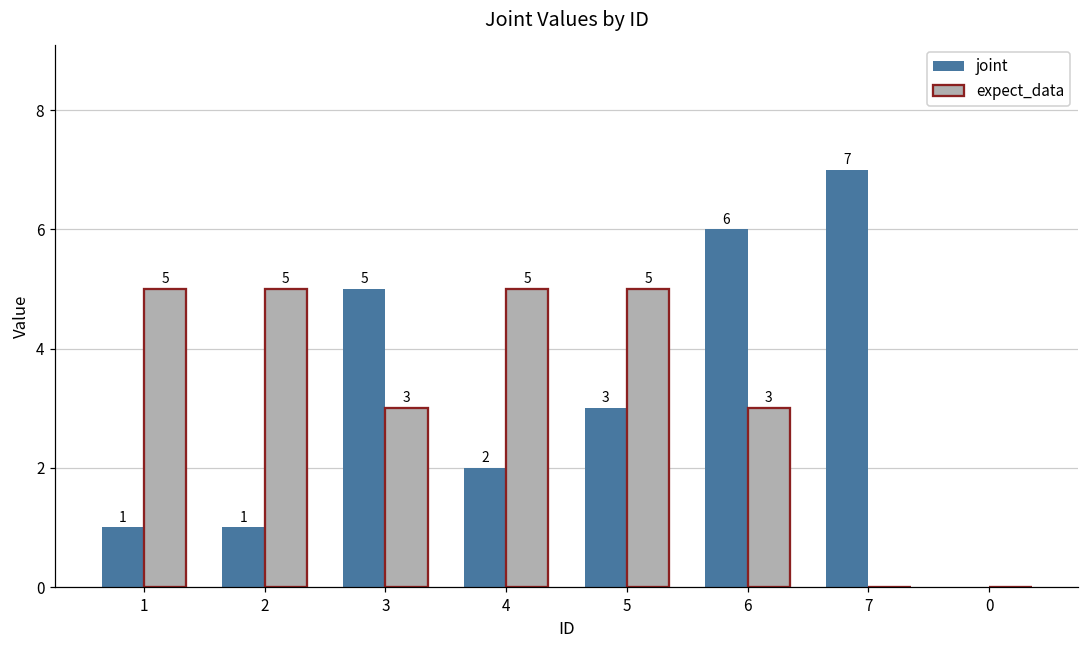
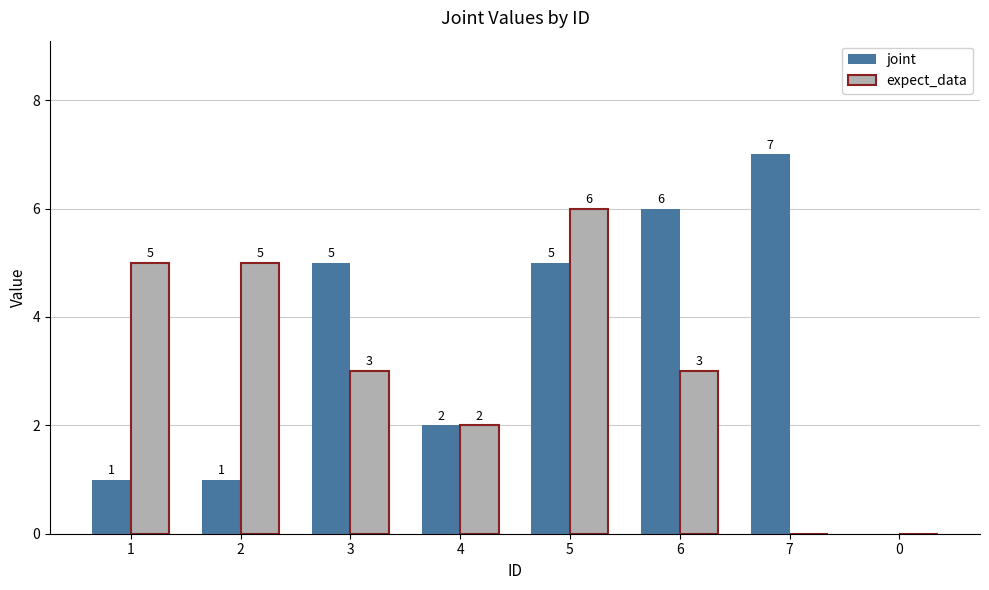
expect_data, 4: 5 -> 2
joint, 5: 3 -> 5
expect_data, 5: 5 -> 6
